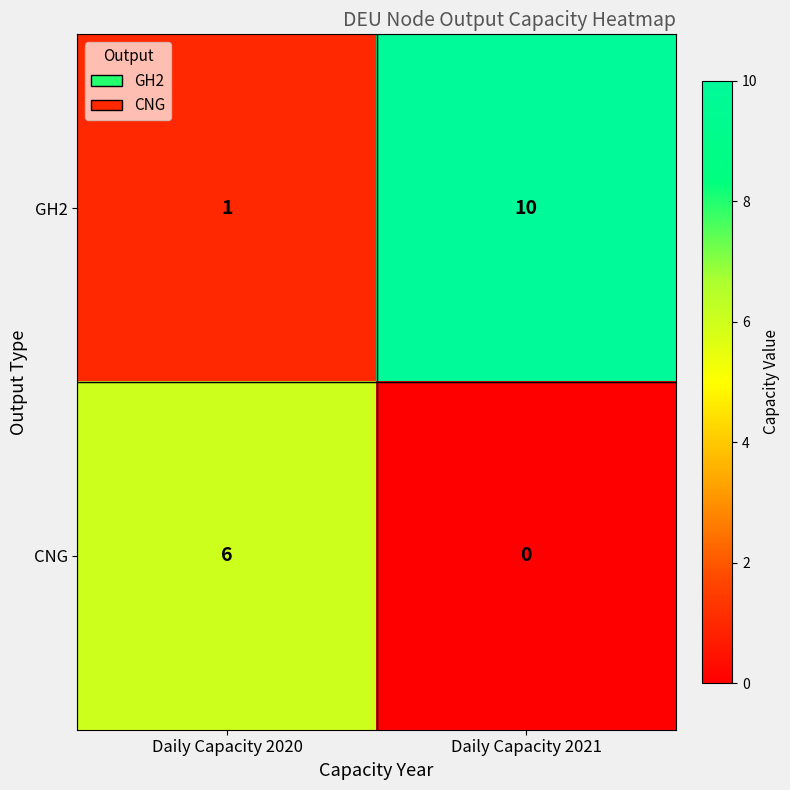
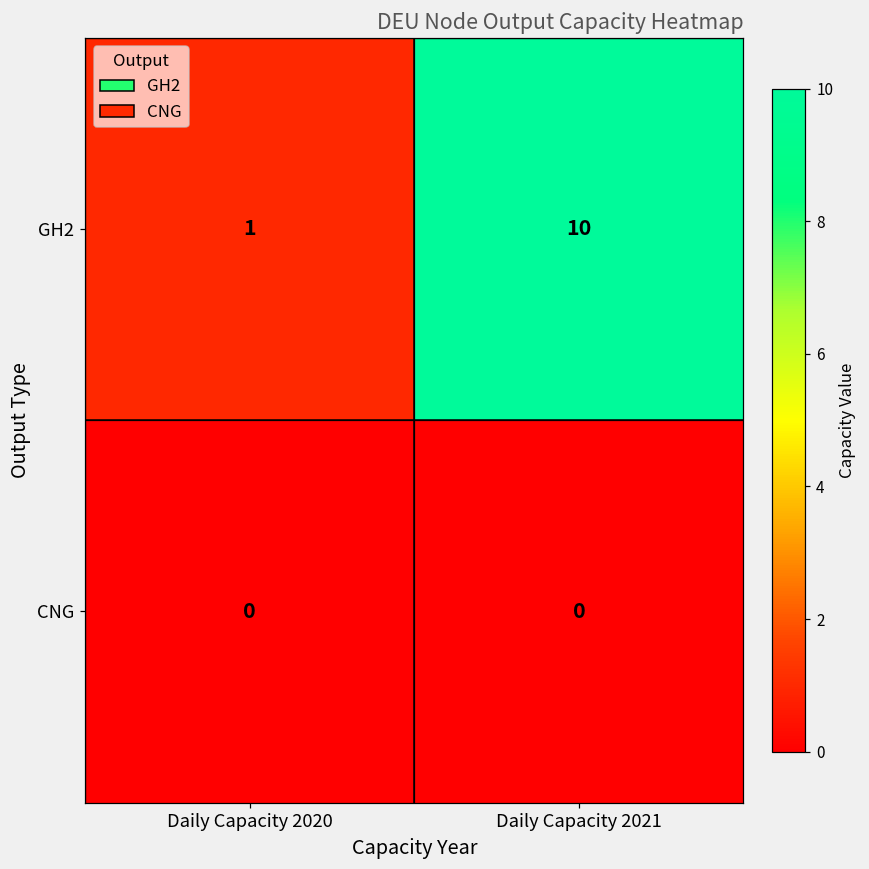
CNG, Daily Capacity 2020: 6 -> 0
